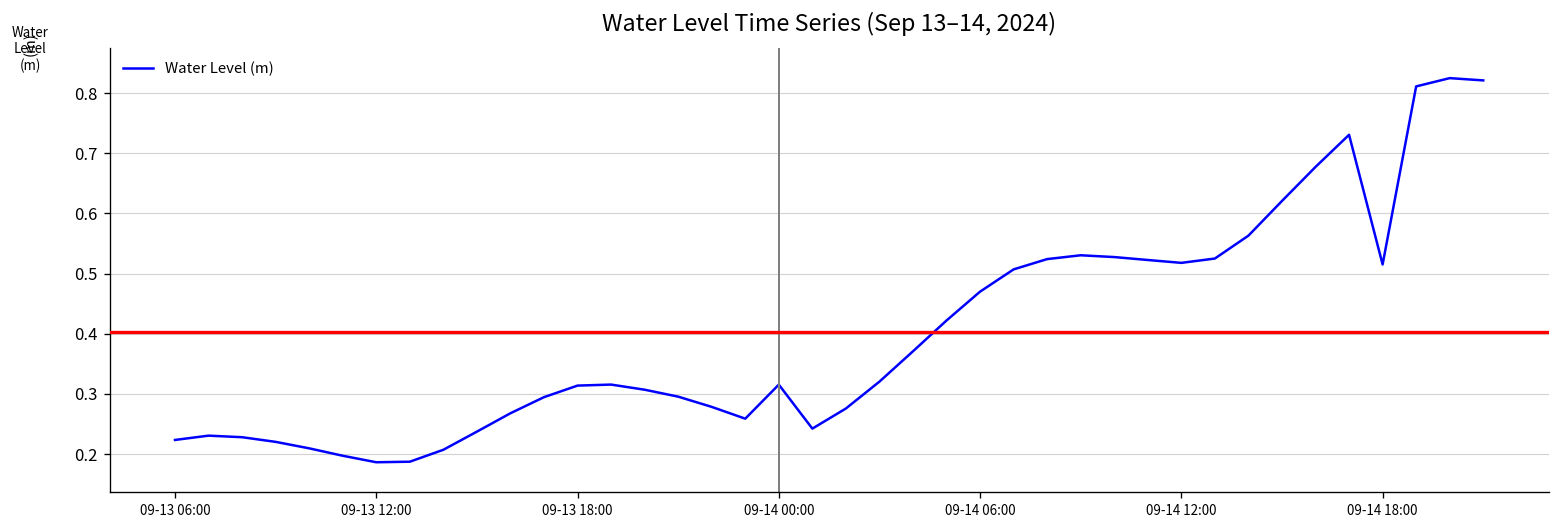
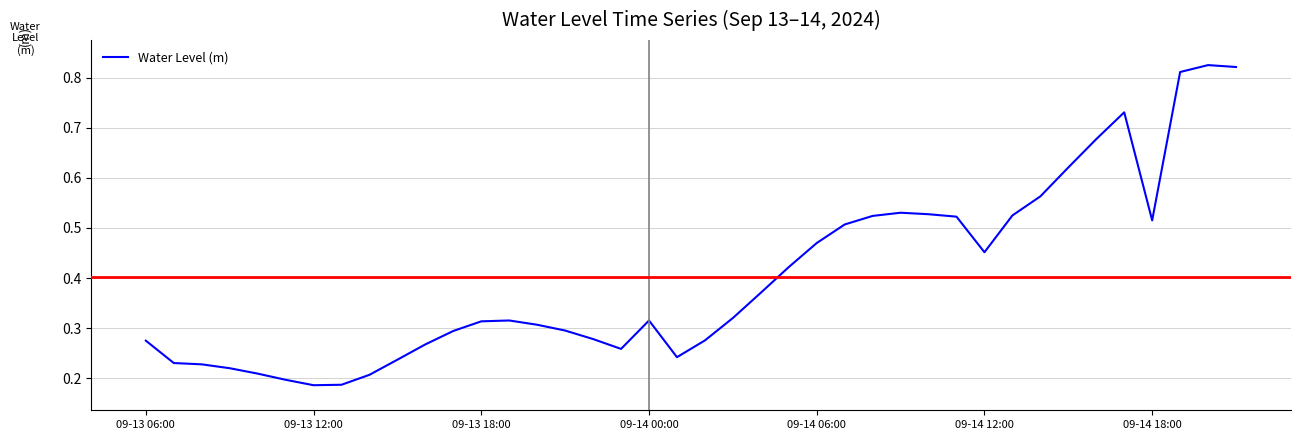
09-13 06:00: 0.22 -> 0.28
09-14 12:00: 0.52 -> 0.45
